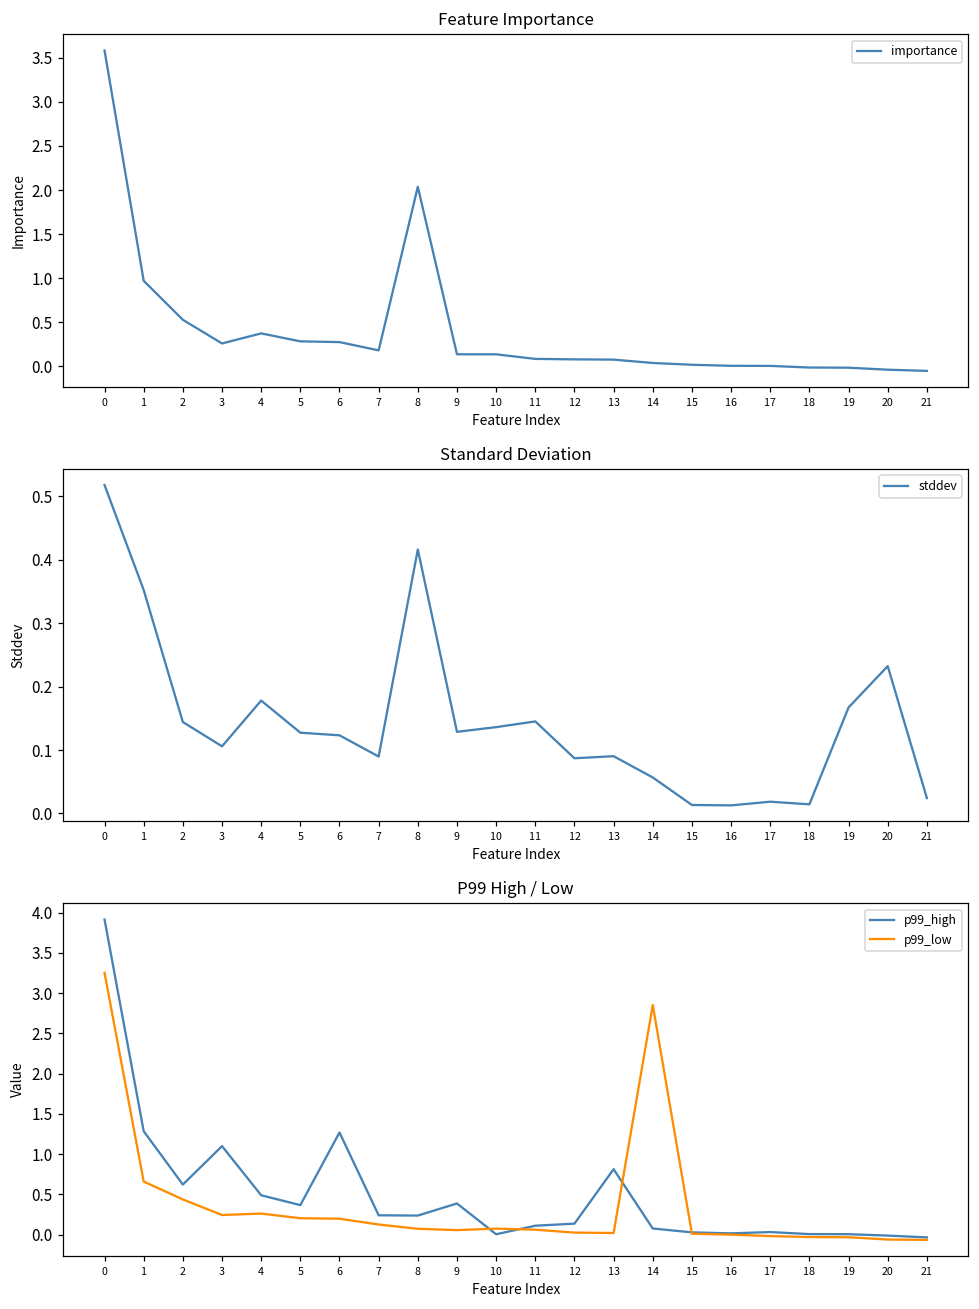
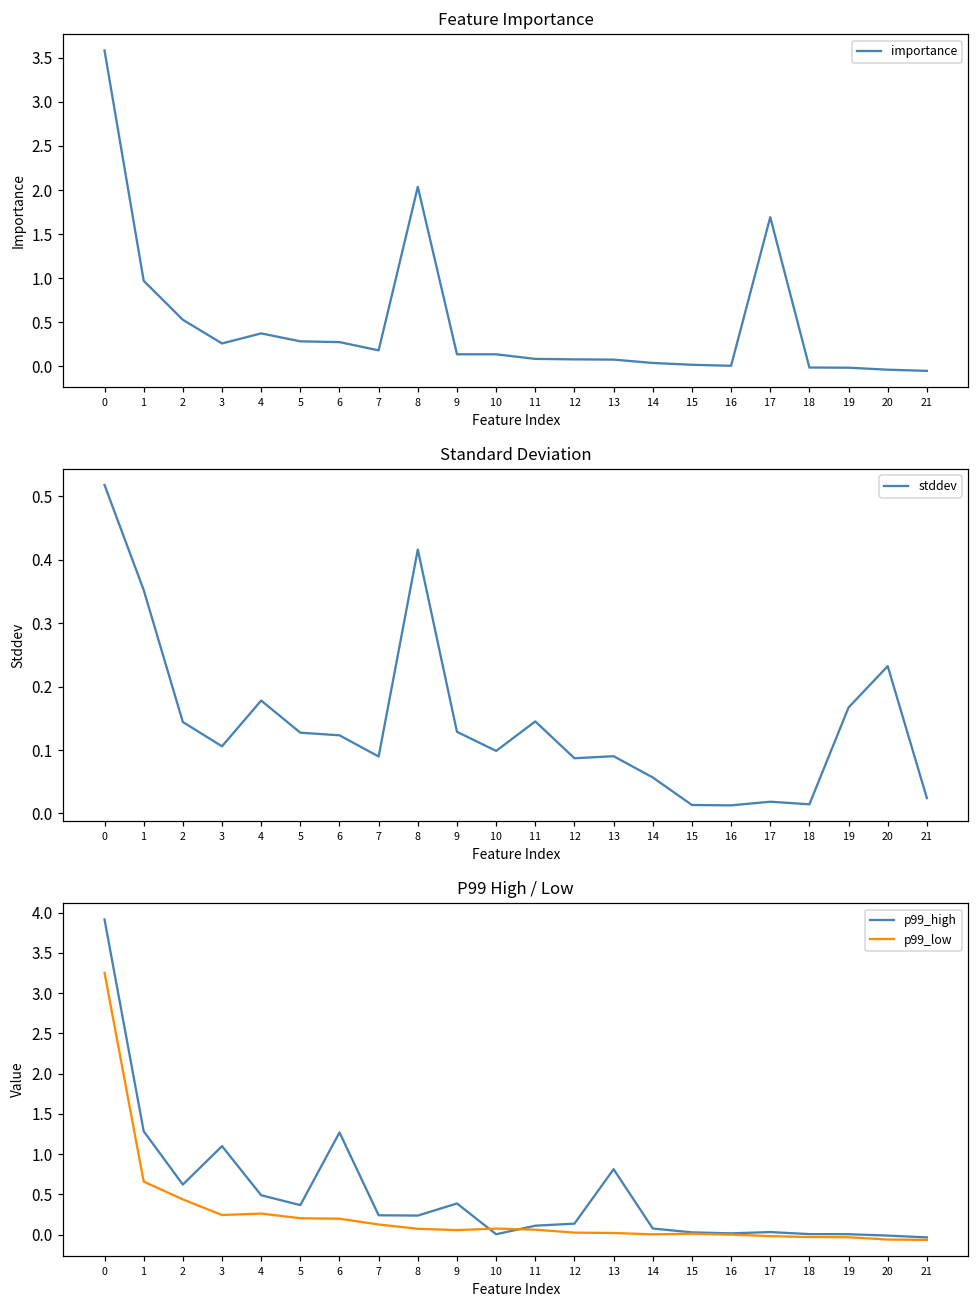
Feature Importance, 17: 0.0 -> 1.7
Standard Deviation, 10: 0.14 -> 0.10
P99 High / Low, p99_low, 14: 2.9 -> 0.0
